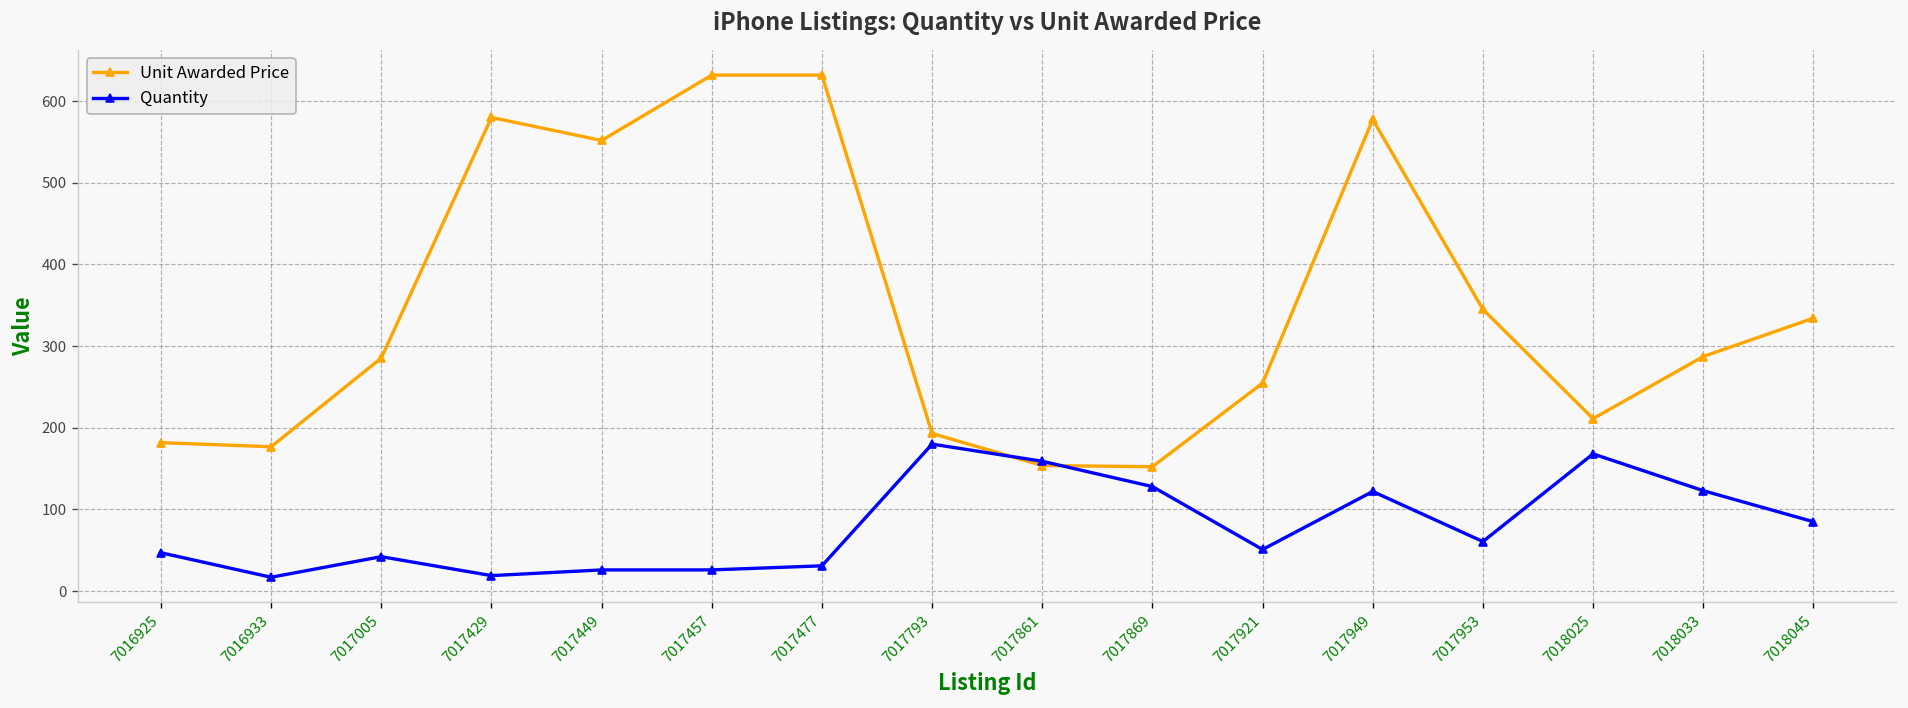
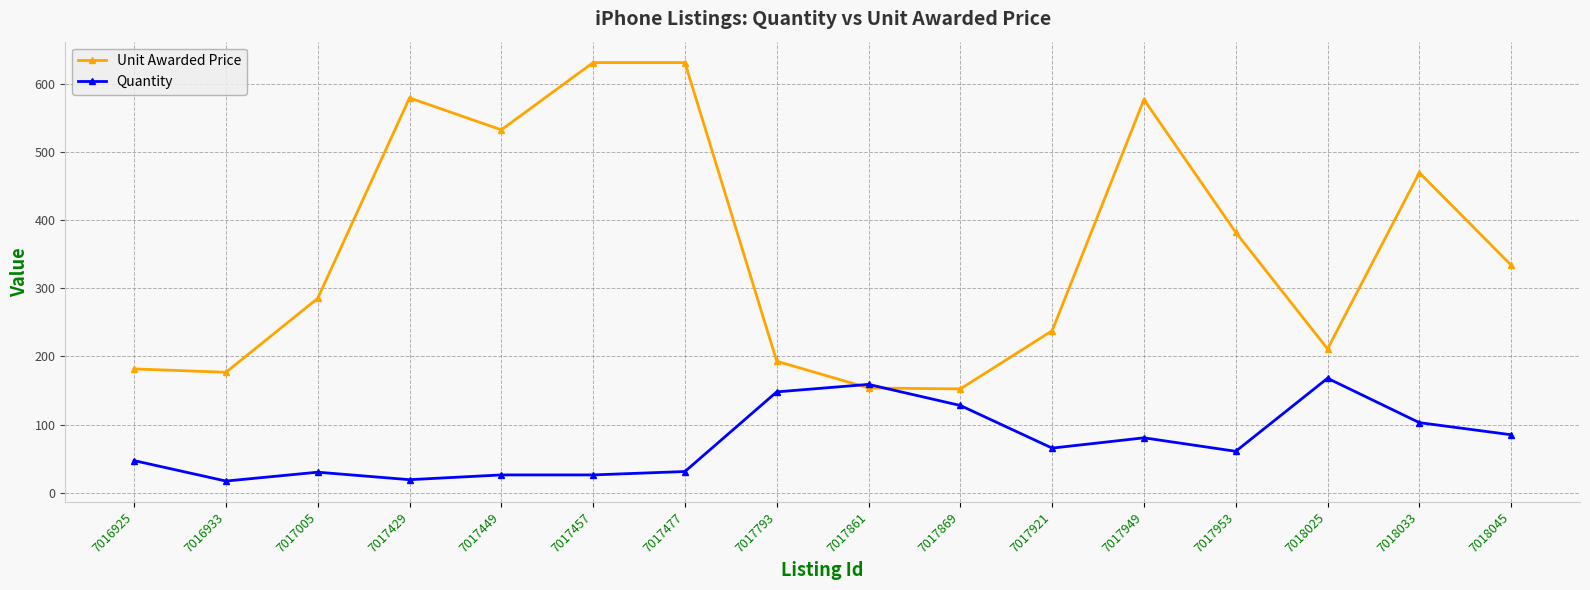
Quantity, 7017005: 40 -> 30
Unit Awarded Price, 7017449: 550 -> 530
Quantity, 7017793: 180 -> 150
Unit Awarded Price, 7017921: 250 -> 240
Quantity, 7017921: 50 -> 70
Quantity, 7017949: 120 -> 80
Unit Awarded Price, 7017953: 340 -> 380
Unit Awarded Price, 7018033: 290 -> 470
Quantity, 7018033: 120 -> 100
